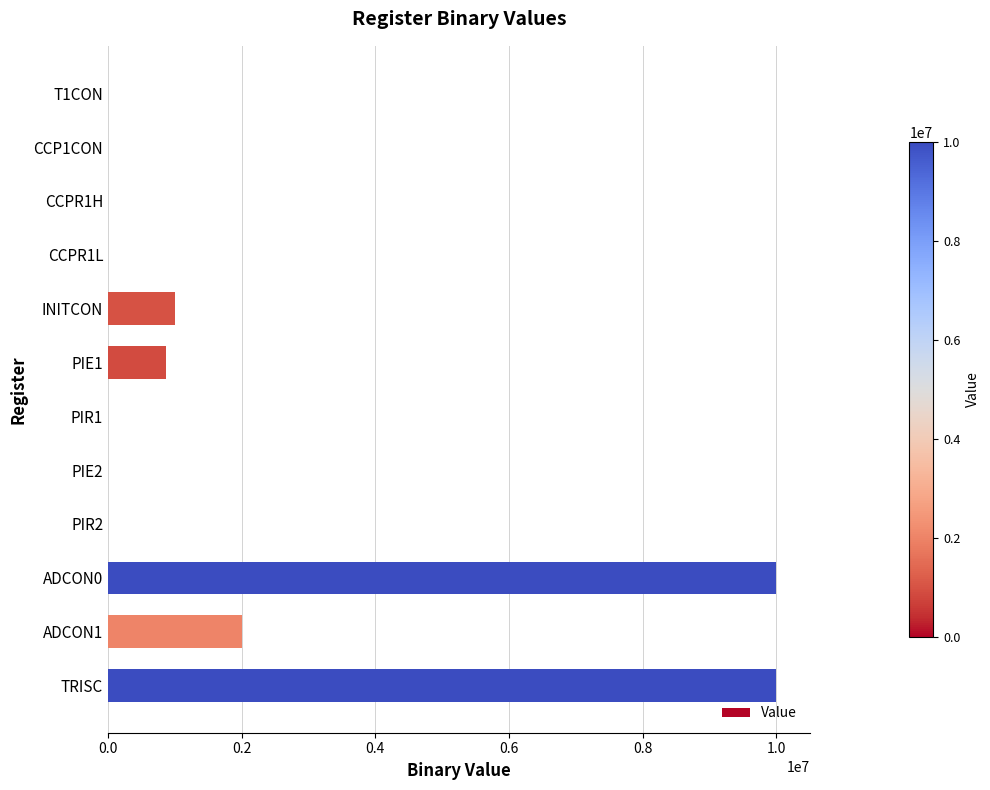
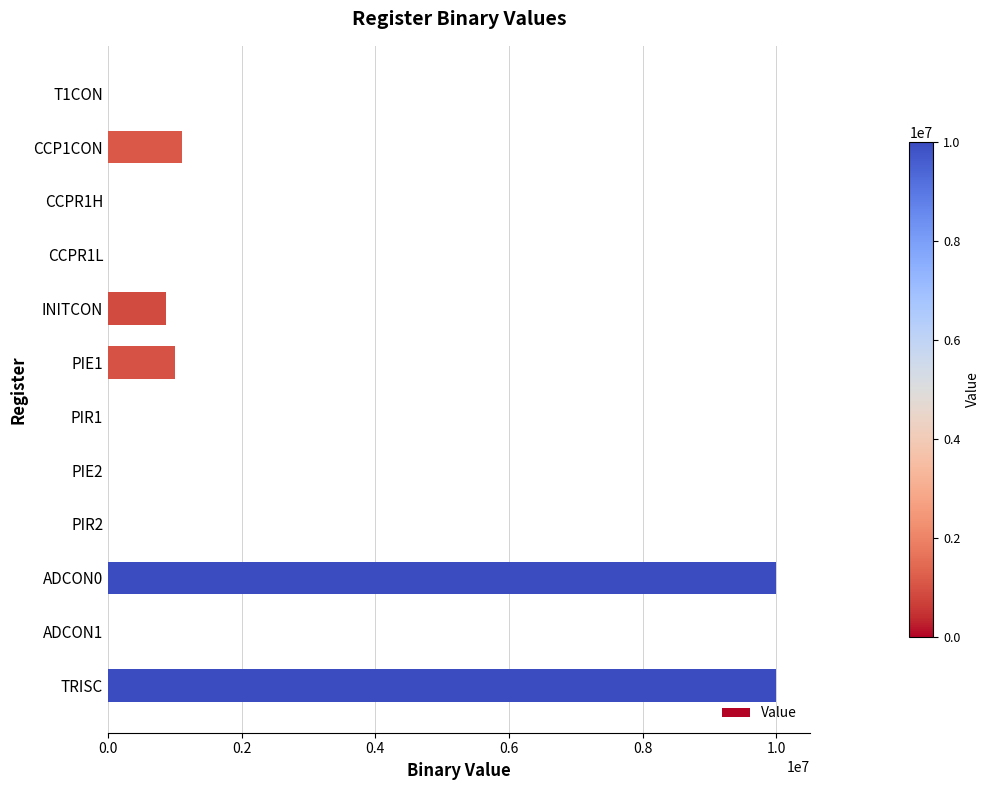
CCP1CON: 0 -> 1100000
INITCON: 1000000 -> 900000
PIE1: 900000 -> 1000000
ADCON1: 2000000 -> 0
